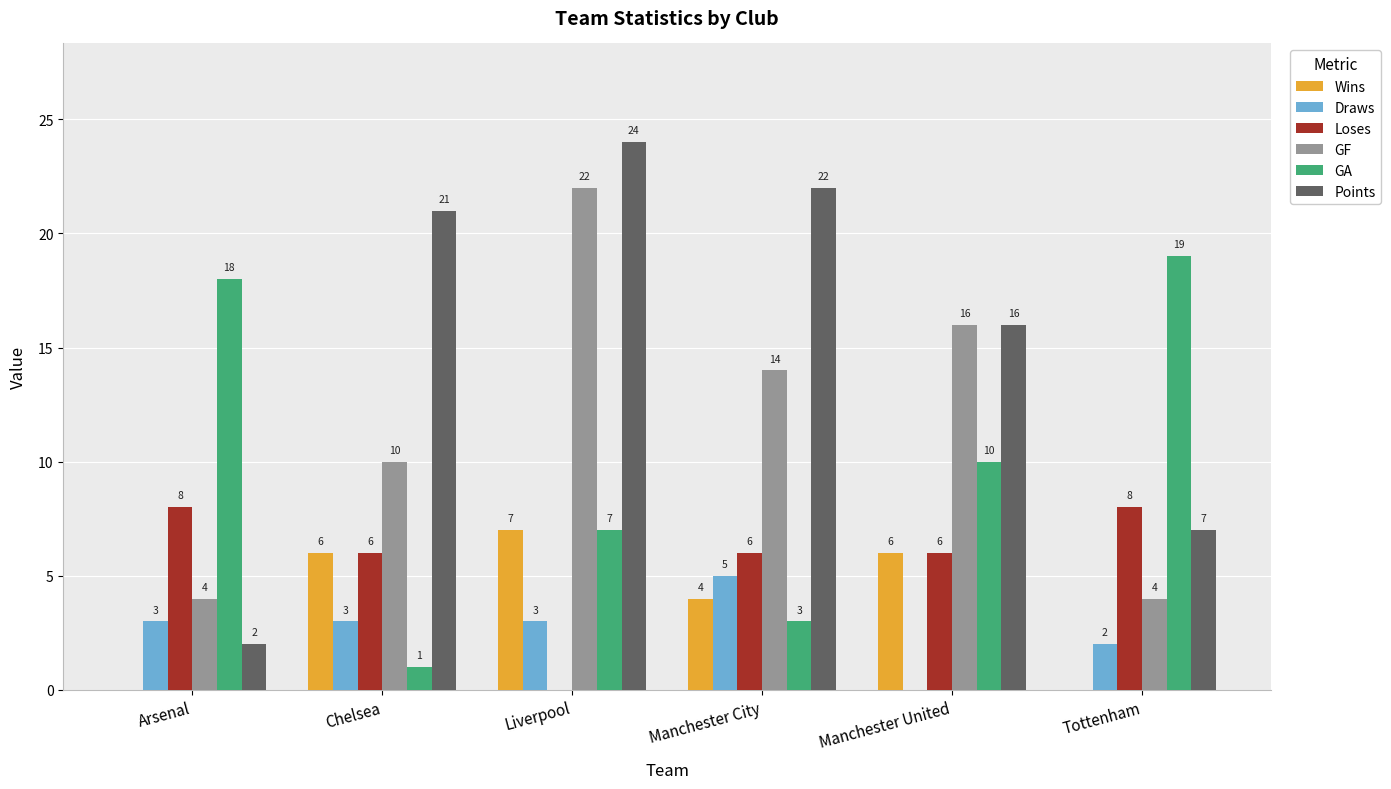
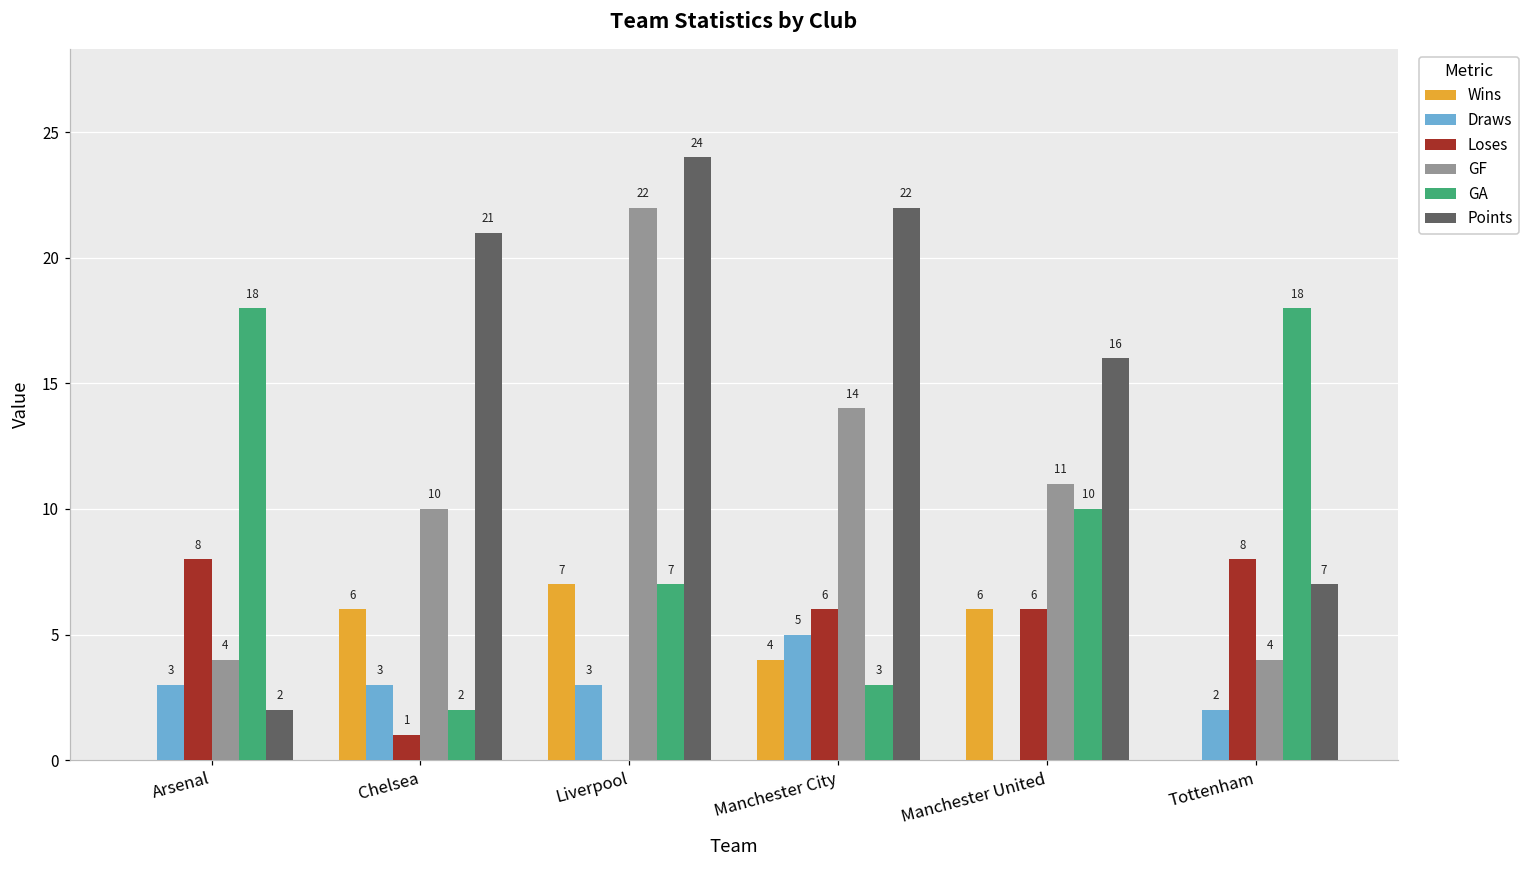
Loses, Chelsea: 6 -> 1
GA, Chelsea: 1 -> 2
GF, Manchester United: 16 -> 11
GA, Tottenham: 19 -> 18
